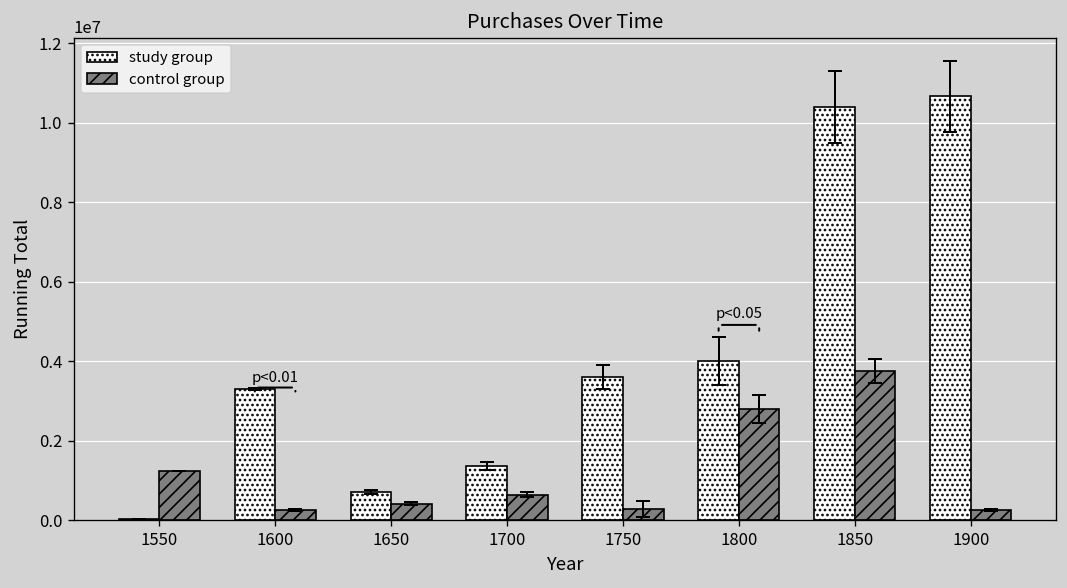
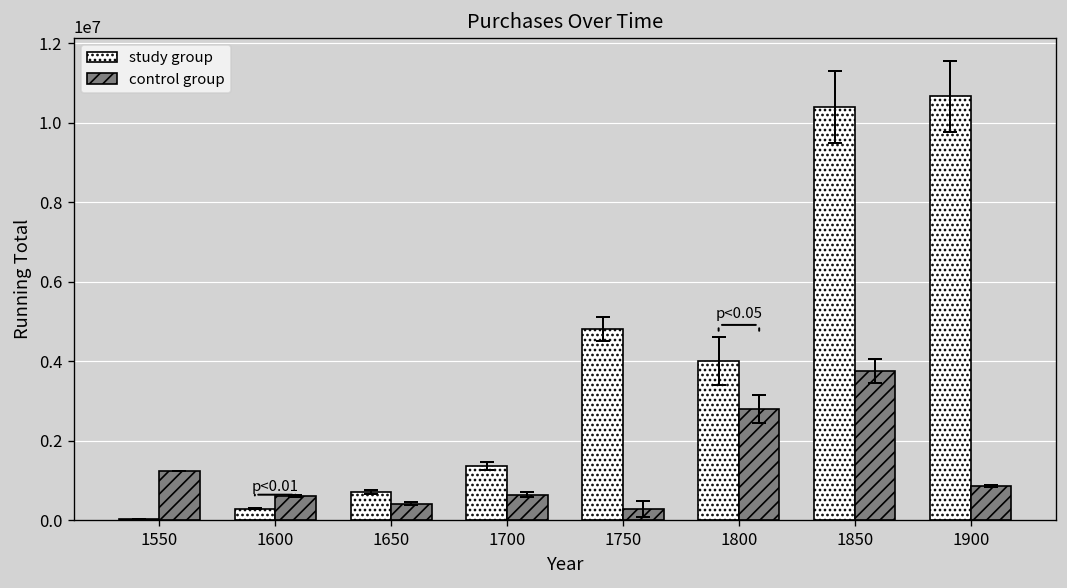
study group, 1600: 3300000 -> 300000
control group, 1600: 300000 -> 600000
study group, 1750: 3600000 -> 4800000
control group, 1900: 300000 -> 900000
